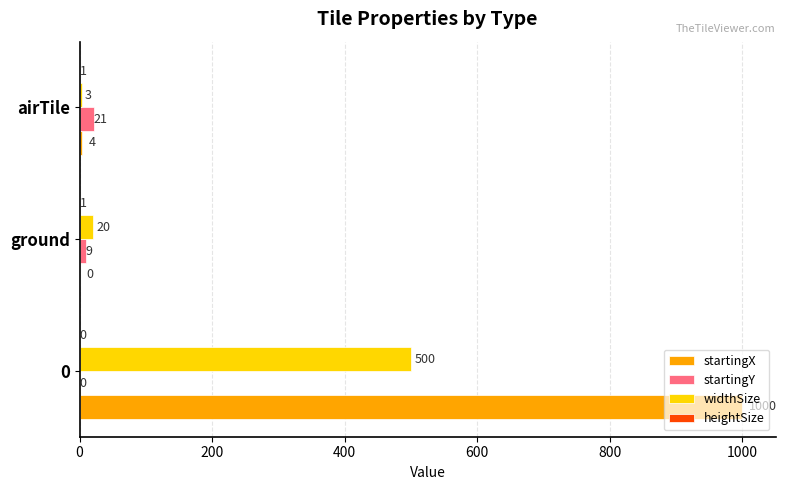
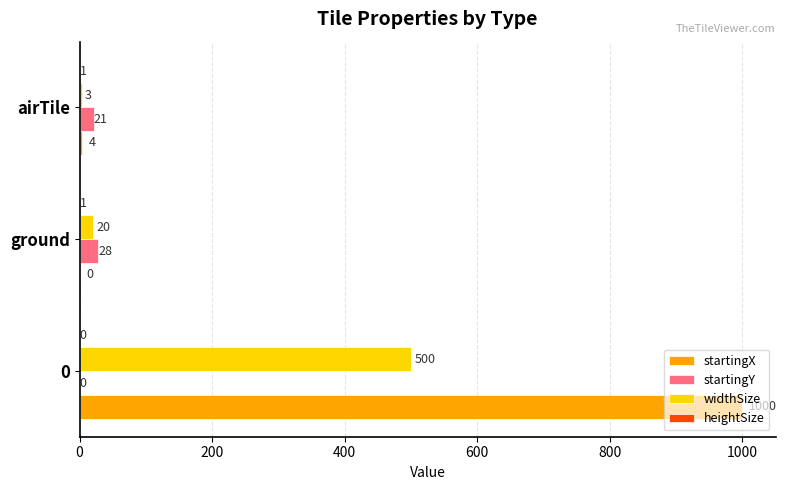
startingY, ground: 9 -> 28
